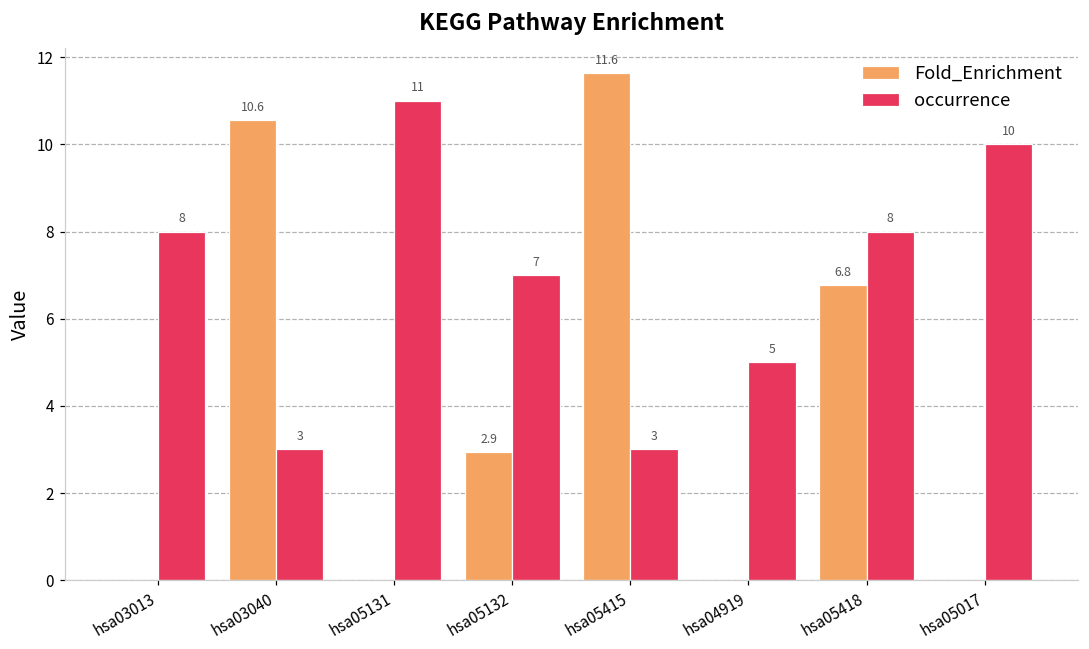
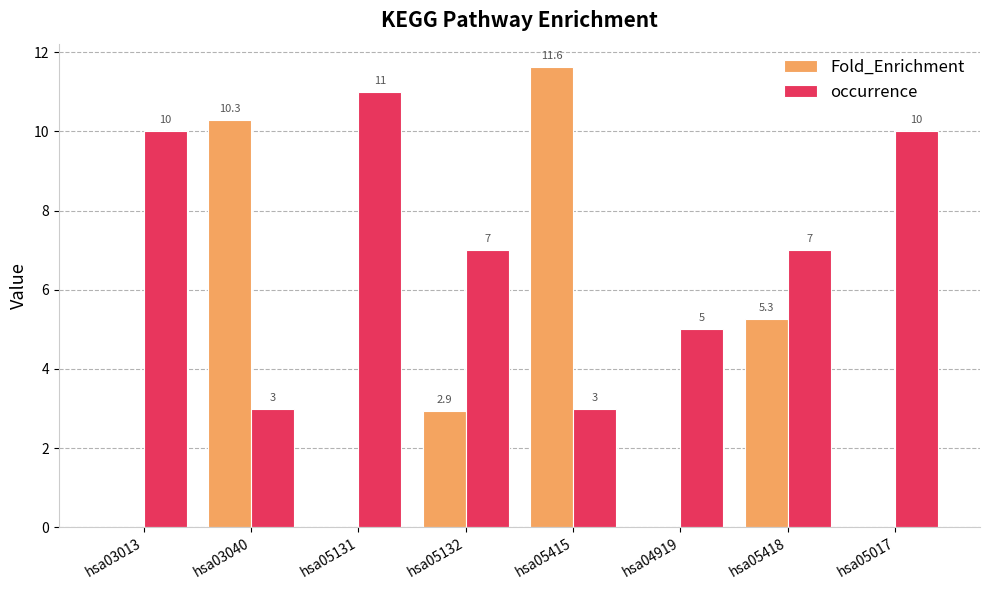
occurrence, hsa03013: 8 -> 10
Fold_Enrichment, hsa03040: 10.6 -> 10.3
Fold_Enrichment, hsa05418: 6.8 -> 5.3
occurrence, hsa05418: 8 -> 7
